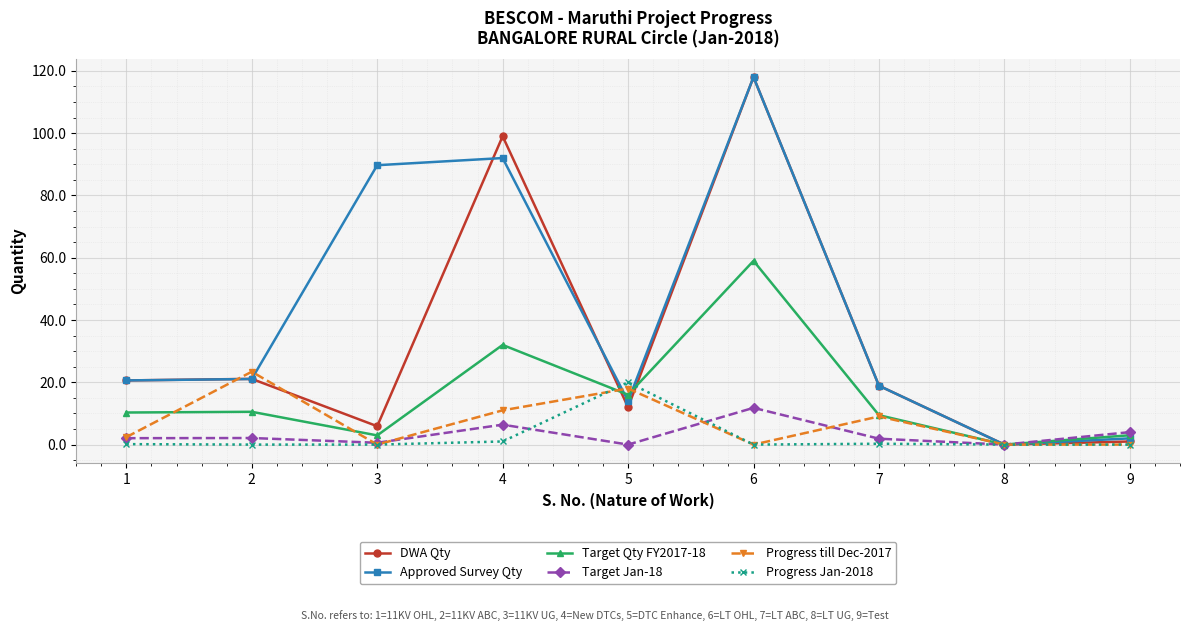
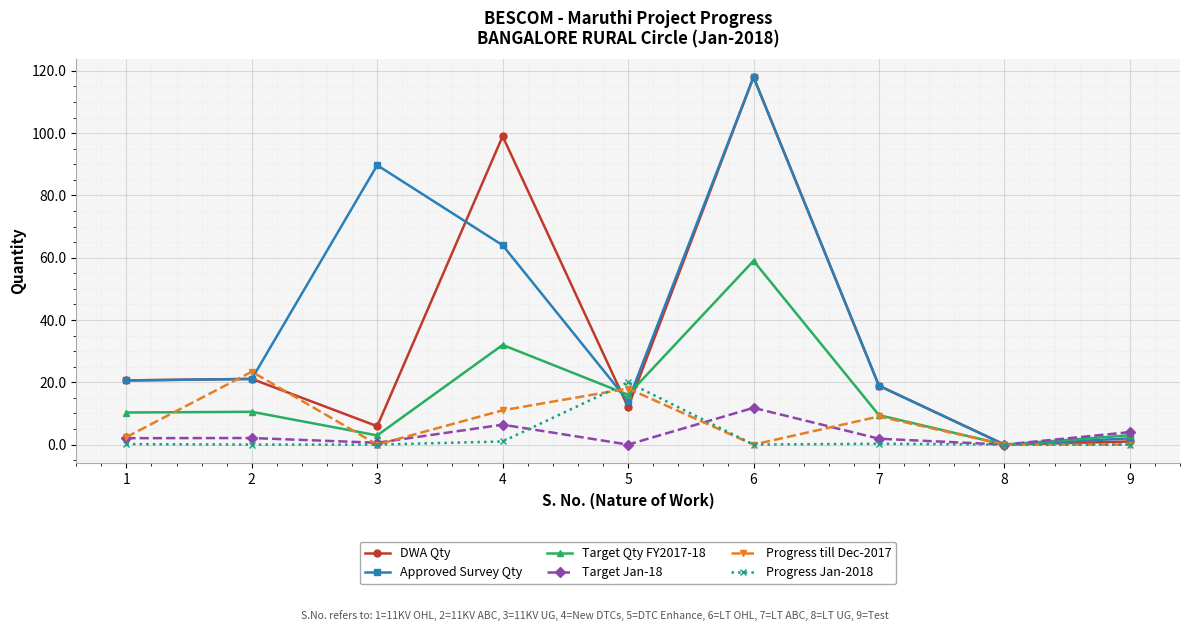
Approved Survey Qty, 4: 92 -> 64
